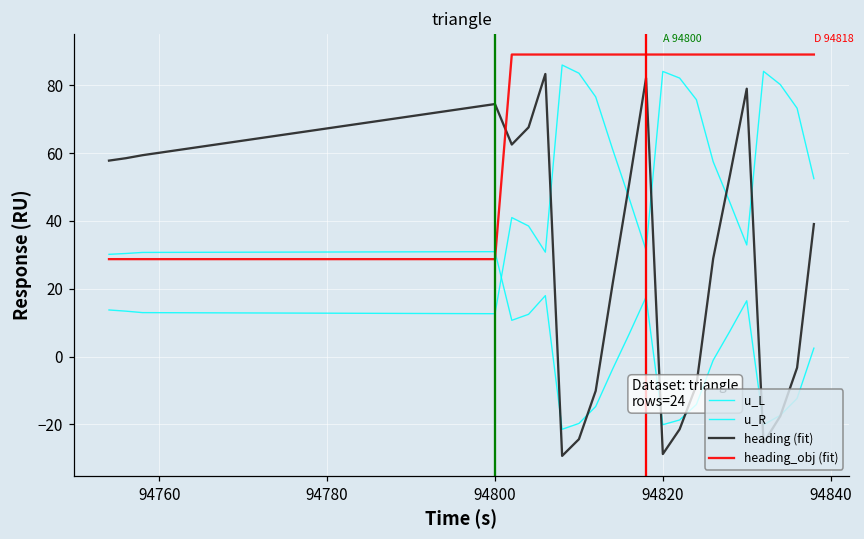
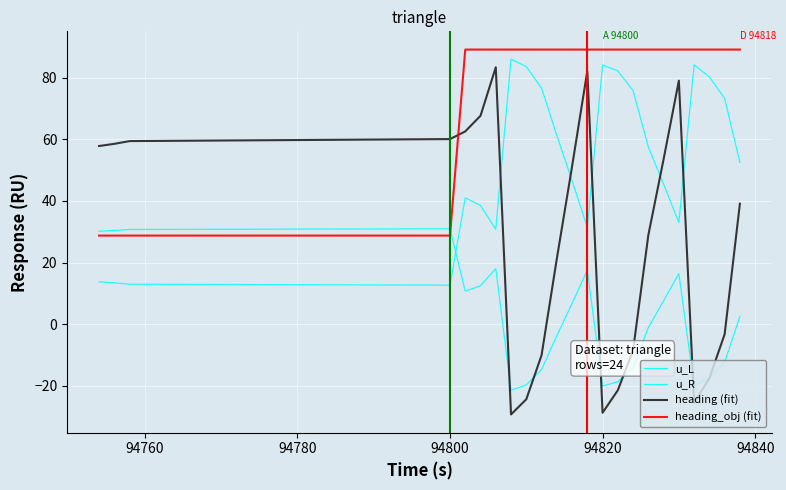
heading (fit), 94800: 74 -> 60
